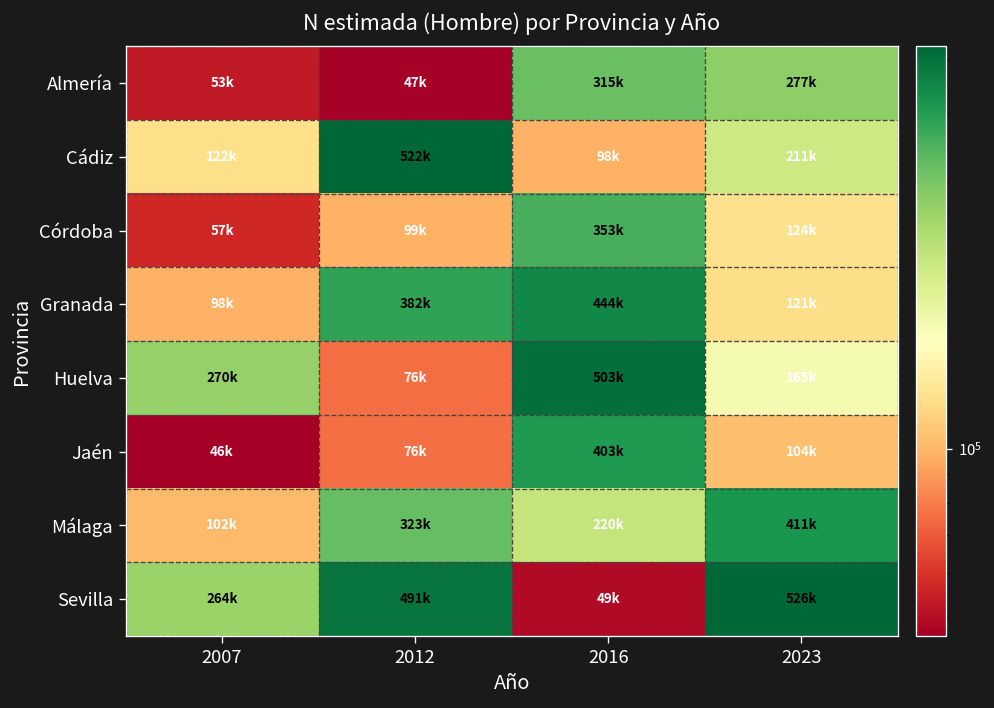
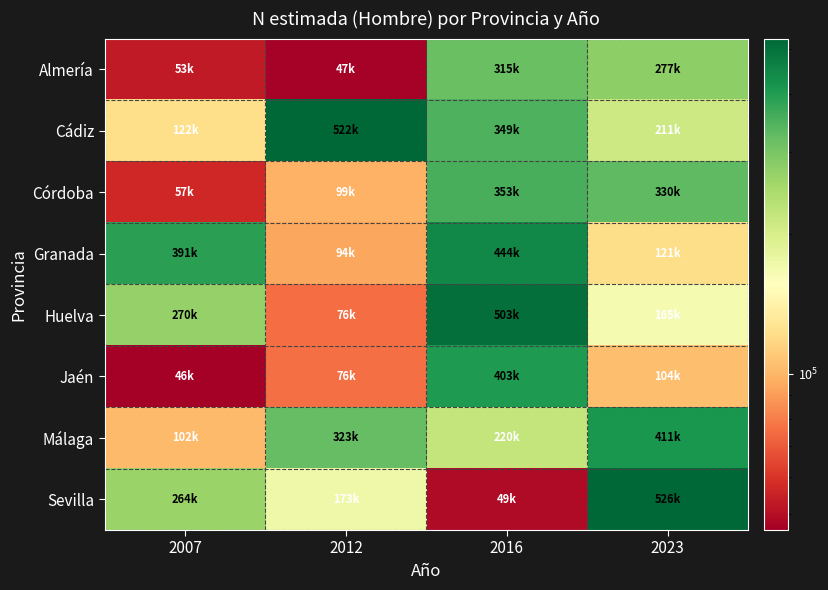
Cádiz, 2016: 98k -> 349k
Córdoba, 2023: 124k -> 330k
Granada, 2007: 98k -> 391k
Granada, 2012: 382k -> 94k
Sevilla, 2012: 491k -> 173k
